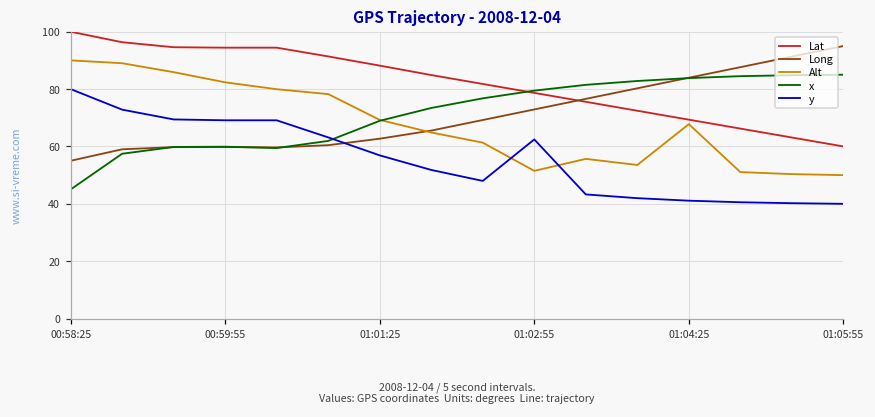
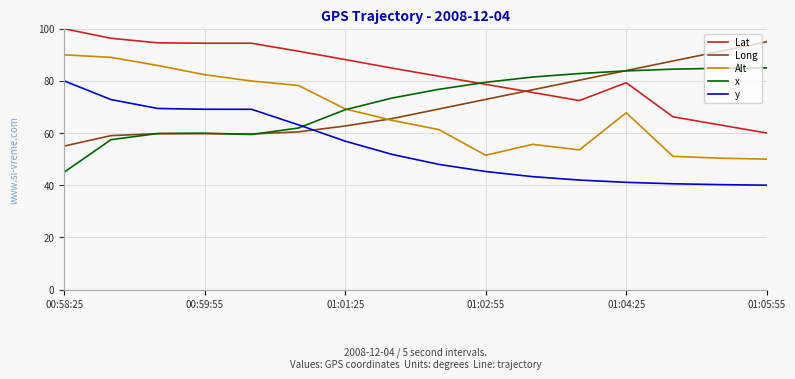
y, 01:02:55: 62 -> 45
Lat, 01:04:25: 69 -> 79
